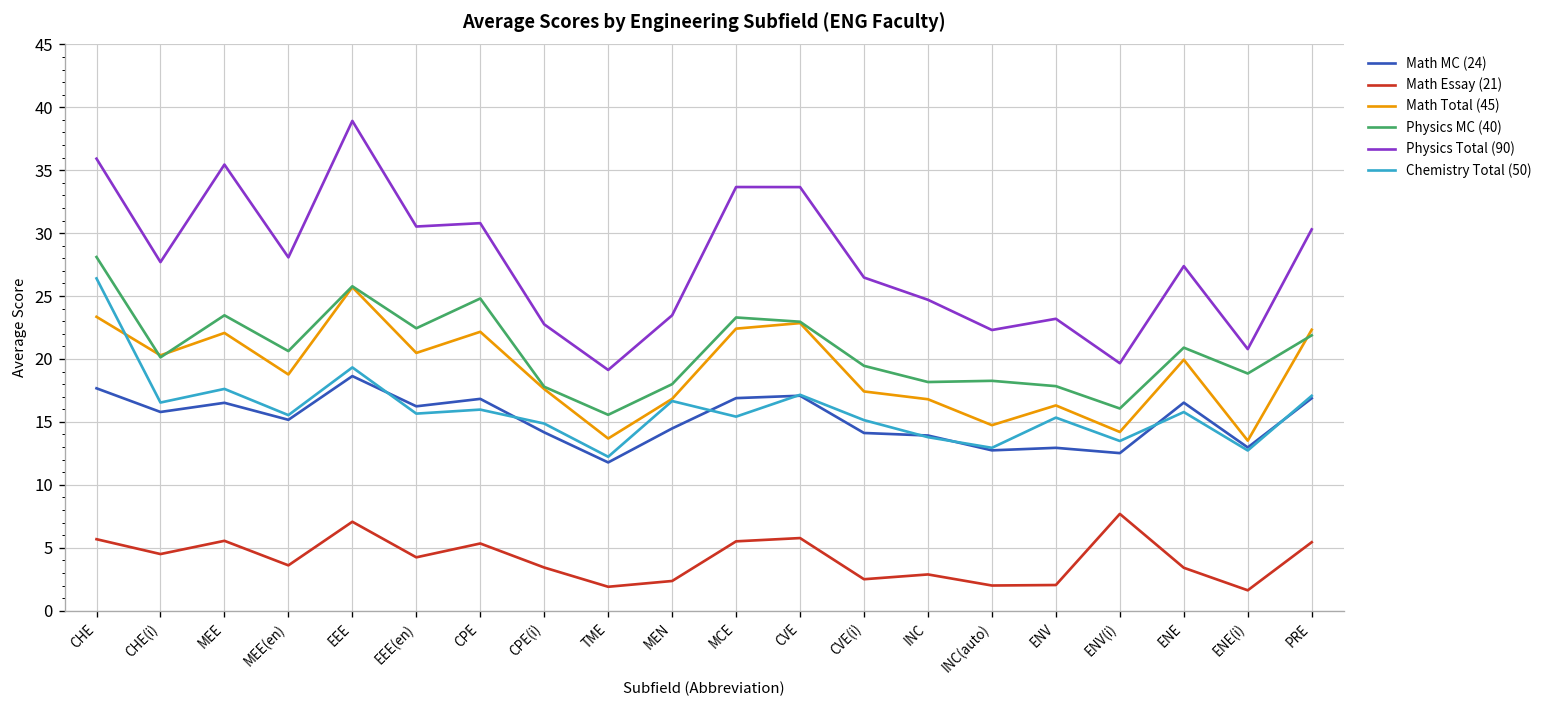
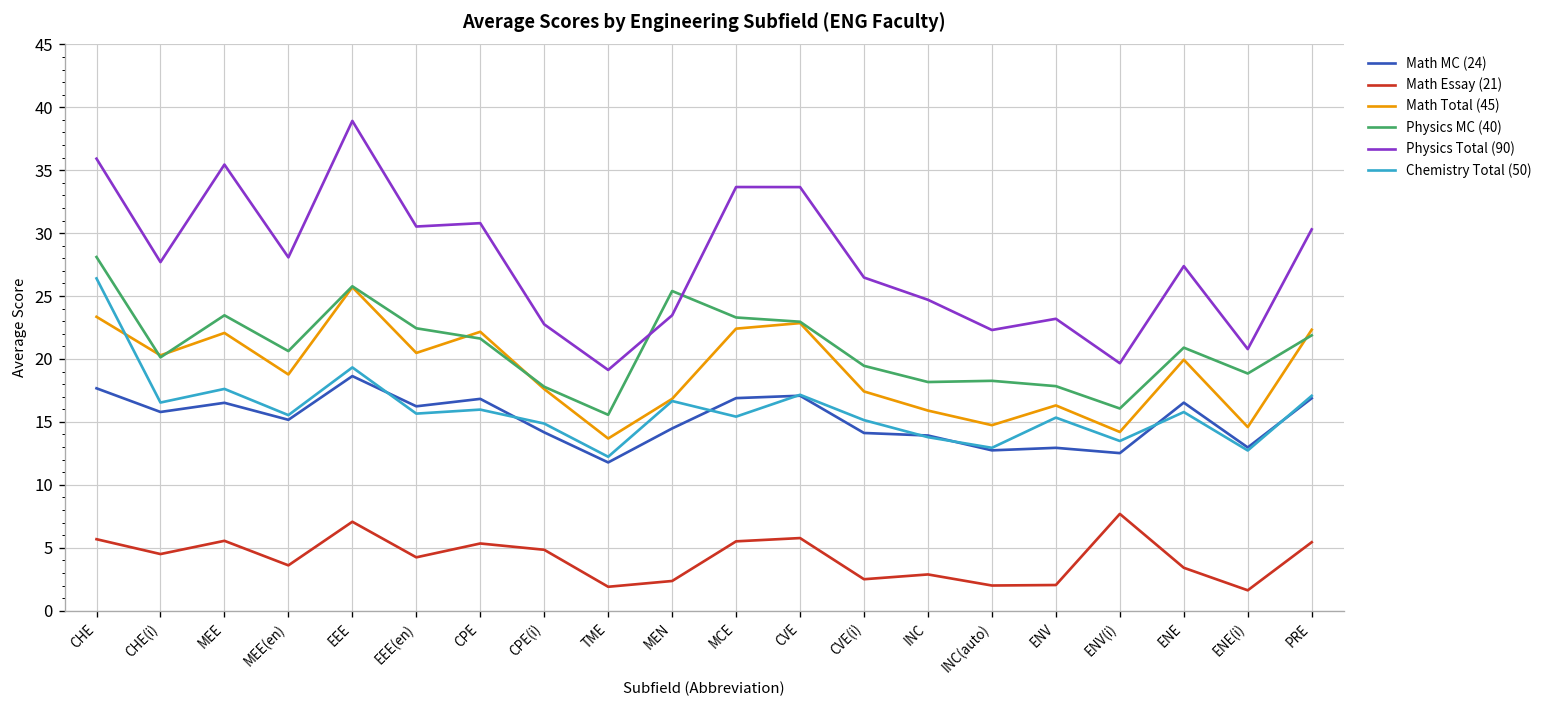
Physics MC (40), CPE: 24.8 -> 21.6
Math Essay (21), CPE(i): 3.4 -> 4.8
Physics MC (40), MEN: 18.0 -> 25.4
Math Total (45), INC: 16.8 -> 15.9
Math Total (45), ENE(i): 13.5 -> 14.6
